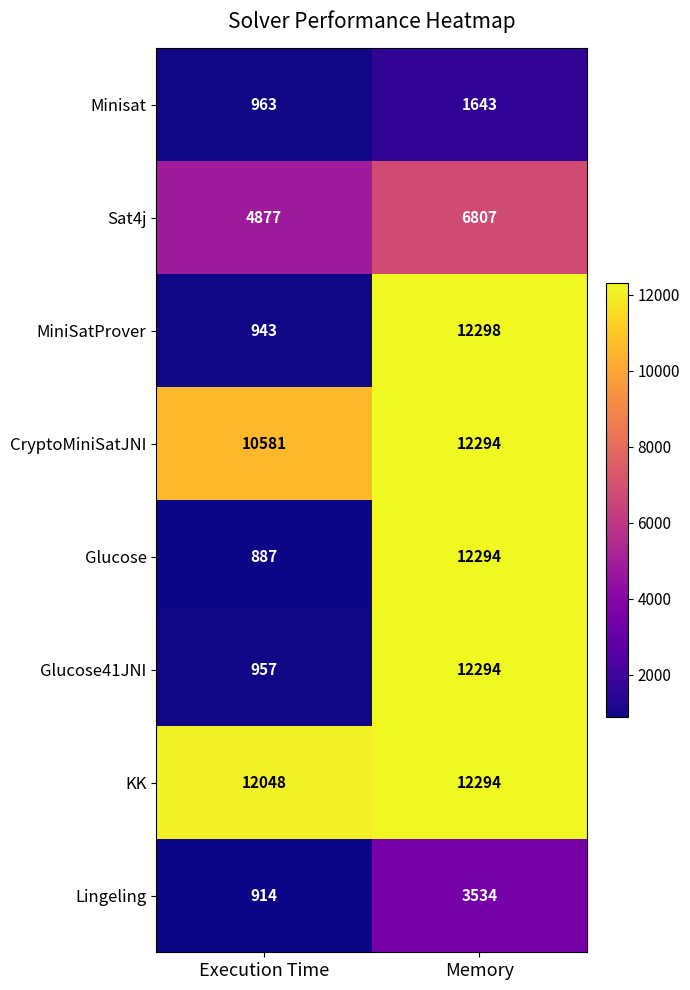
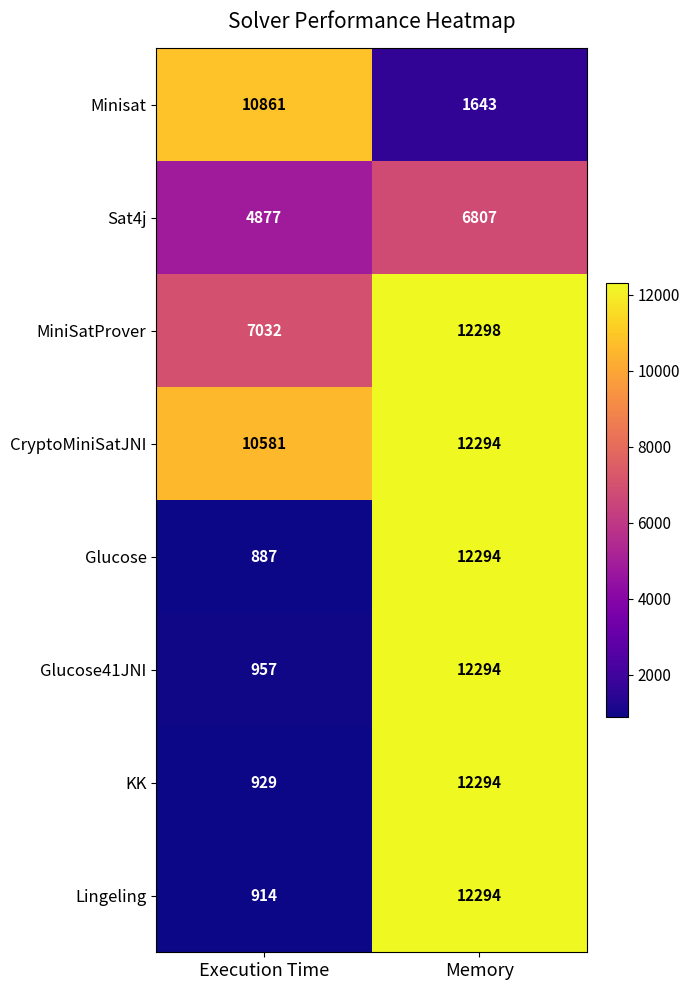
Minisat, Execution Time: 963 -> 10861
MiniSatProver, Execution Time: 943 -> 7032
KK, Execution Time: 12048 -> 929
Lingeling, Memory: 3534 -> 12294
